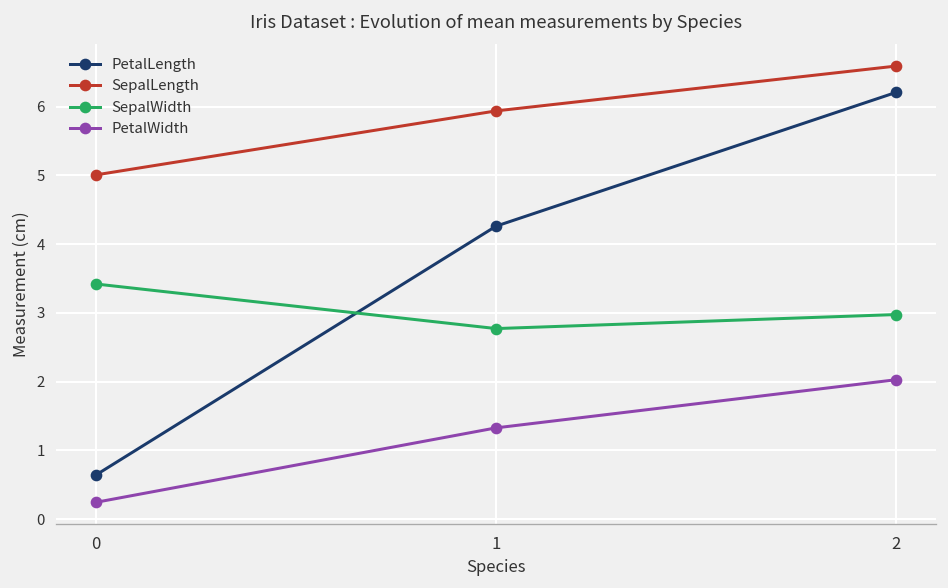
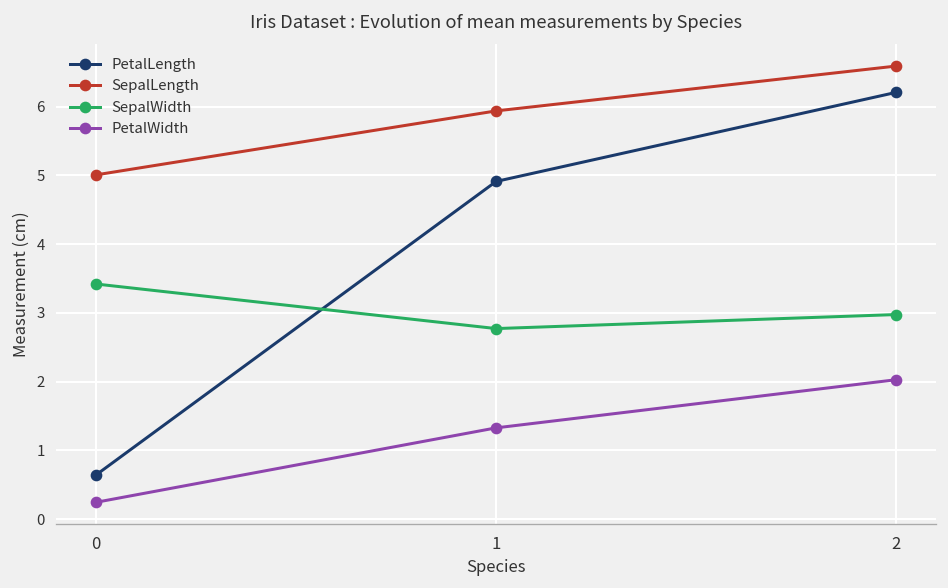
PetalLength, 1: 4.3 -> 4.9
